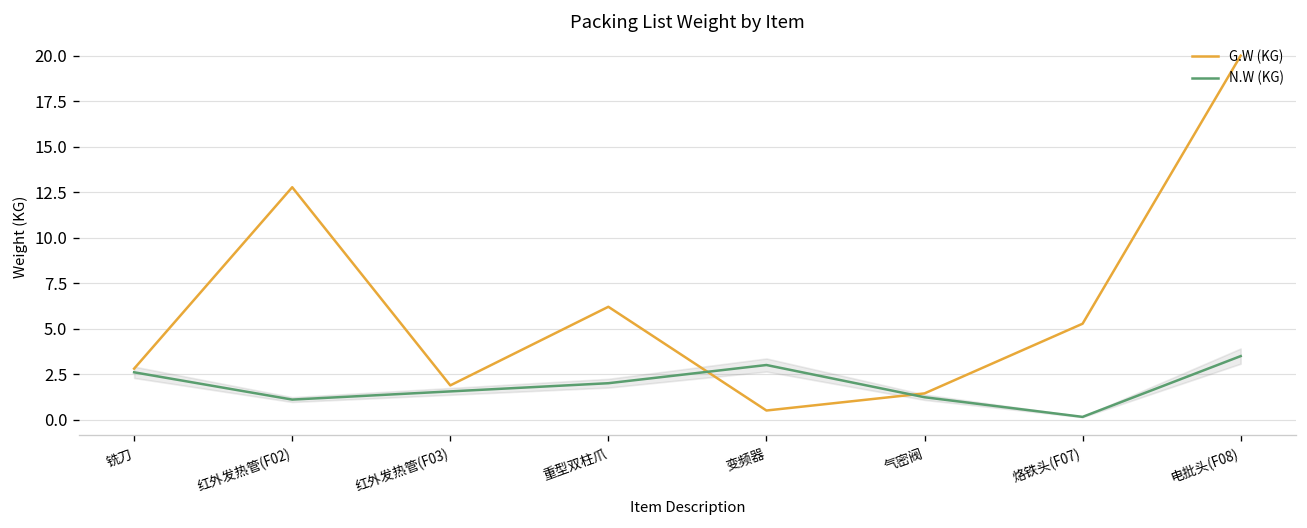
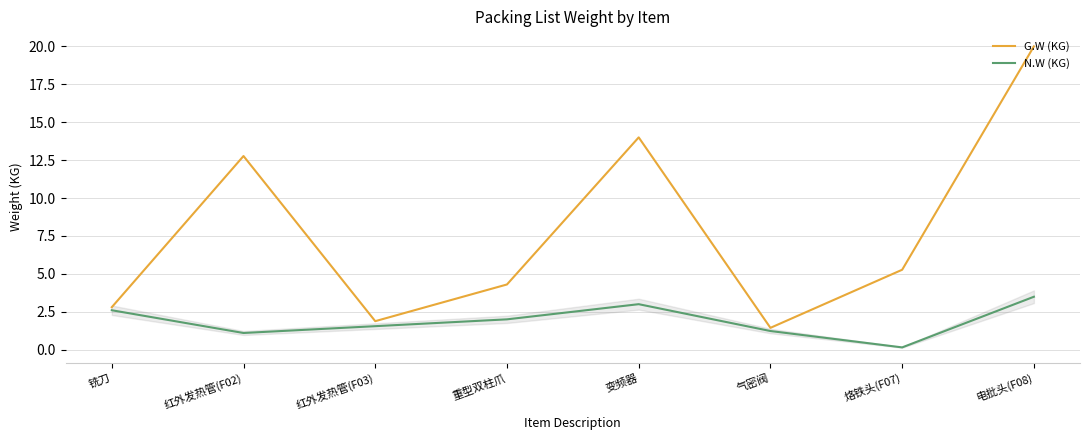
G.W (KG), 重型双柱爪: 6.2 -> 4.3
G.W (KG), 变频器: 0.5 -> 14.0
